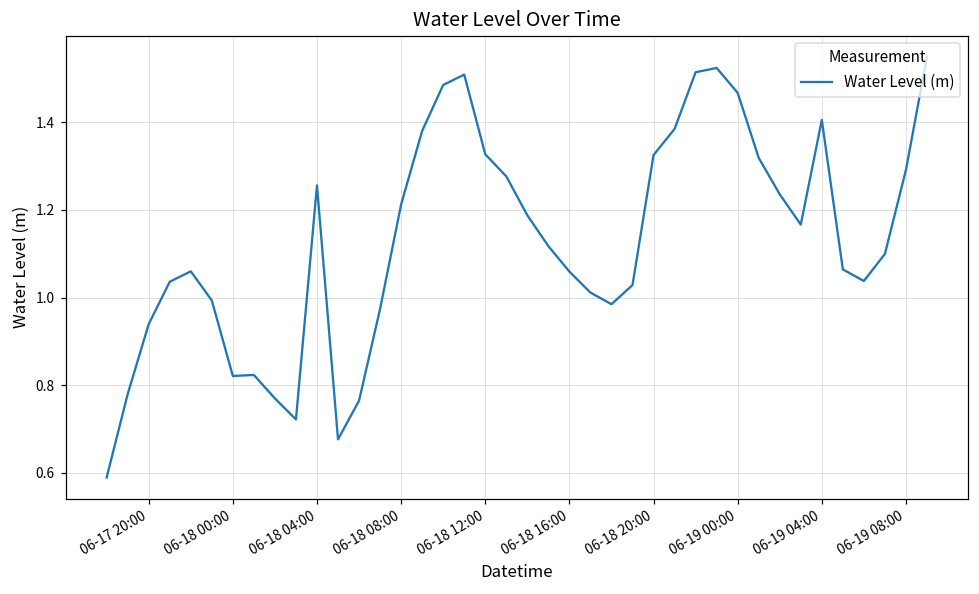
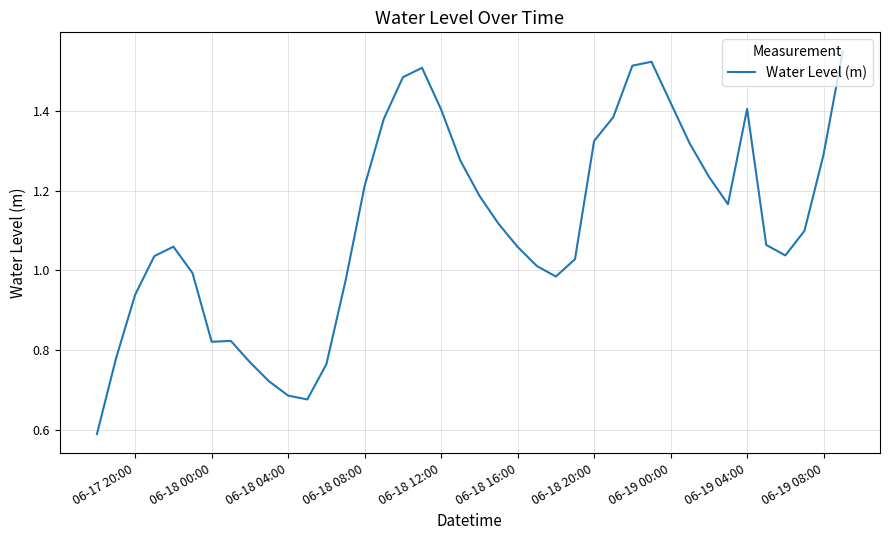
06-18 04:00: 1.26 -> 0.69
06-18 12:00: 1.33 -> 1.40
06-19 00:00: 1.47 -> 1.42
